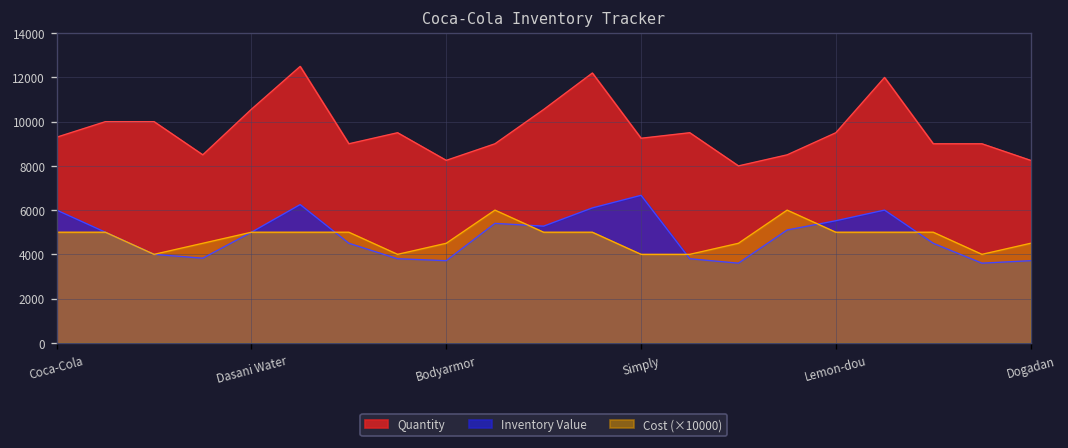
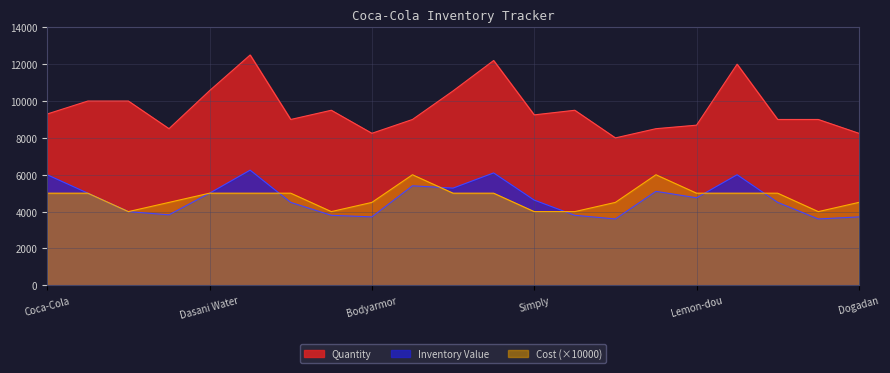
Inventory Value, Simply: 6700 -> 4600
Quantity, Lemon-dou: 9500 -> 8700
Inventory Value, Lemon-dou: 5500 -> 4800
